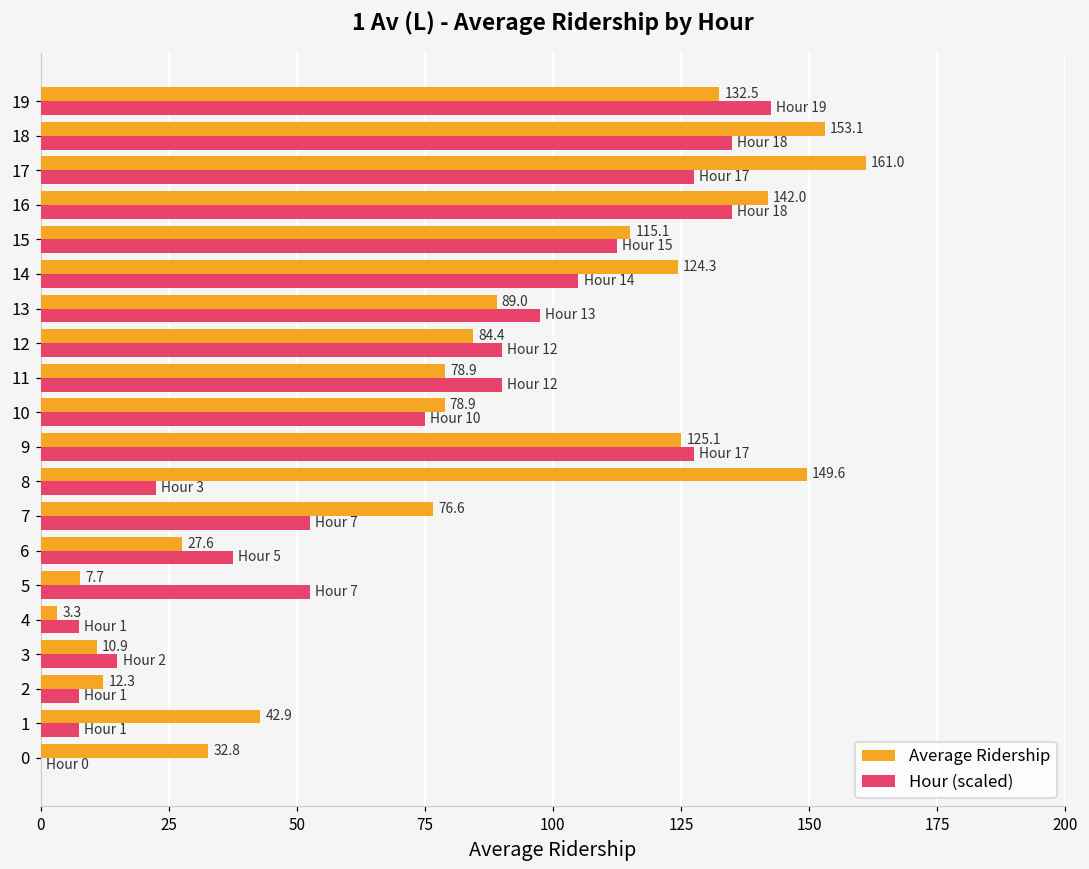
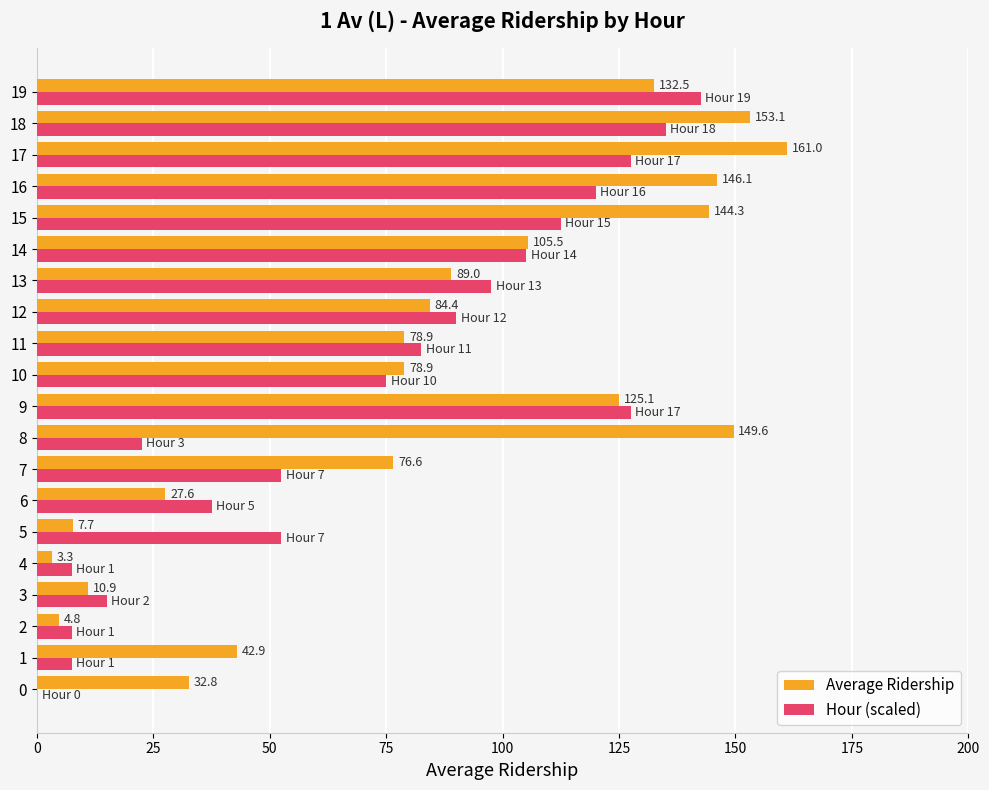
Average Ridership, 16: 142.0 -> 146.1
Hour (scaled), 16: 18 -> 16
Average Ridership, 15: 115.1 -> 144.3
Average Ridership, 14: 124.3 -> 105.5
Hour (scaled), 11: 12 -> 11
Average Ridership, 2: 12.3 -> 4.8
